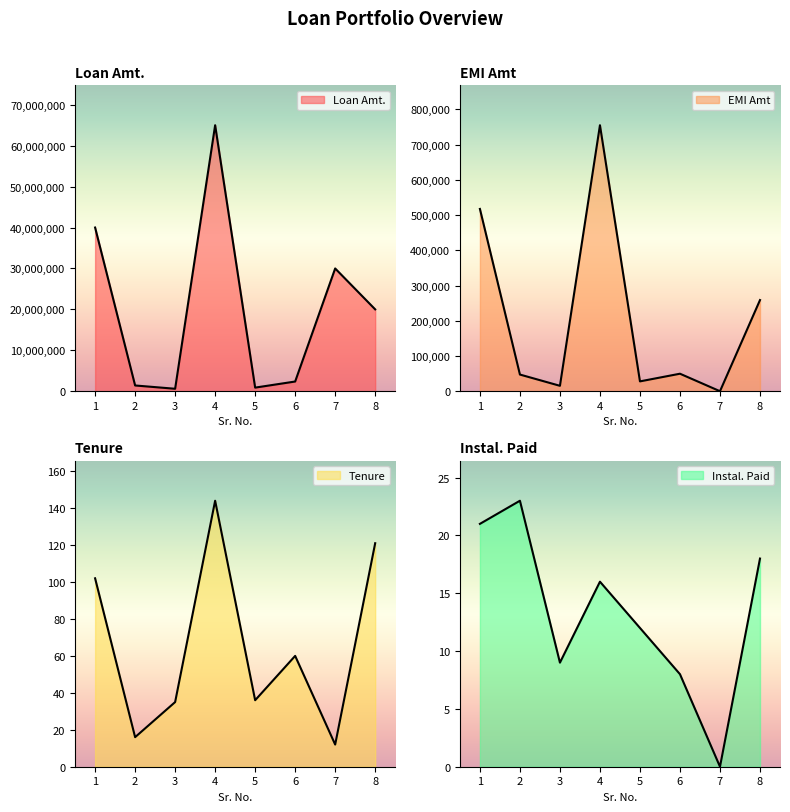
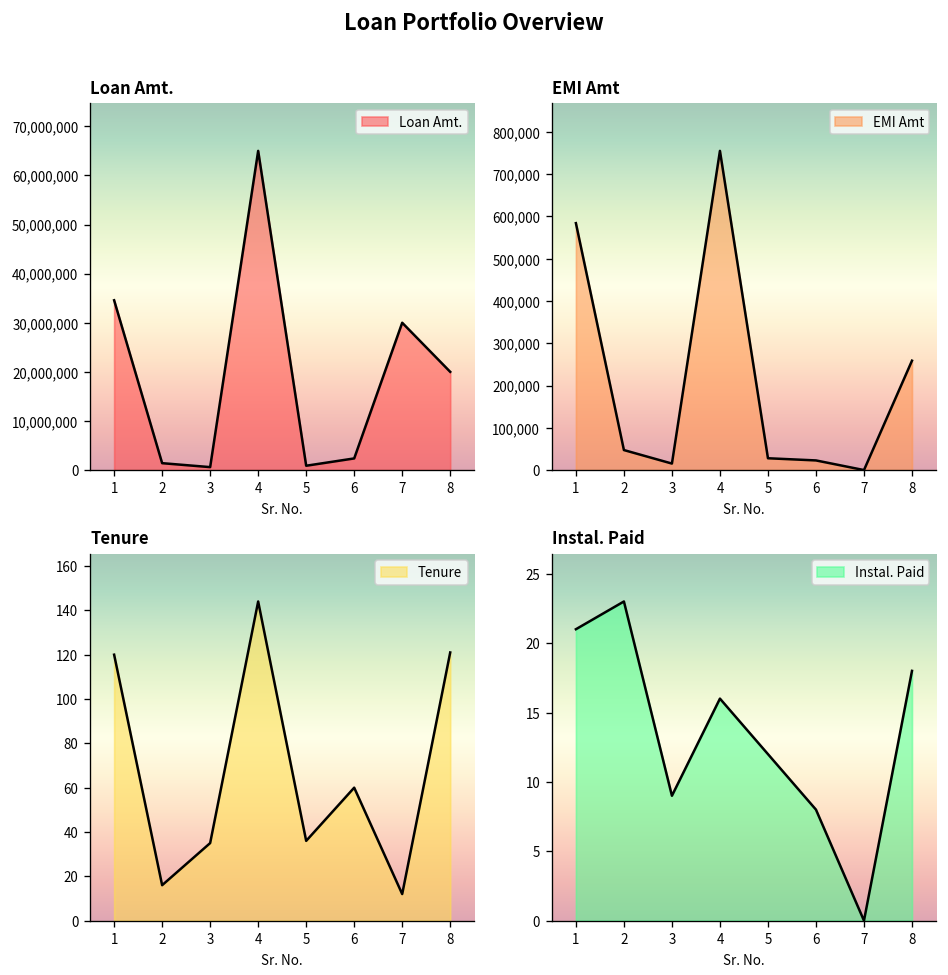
Loan Amt., 1: 40,000,000 -> 35,000,000
EMI Amt, 1: 520,000 -> 580,000
EMI Amt, 6: 50,000 -> 20,000
Tenure, 1: 102 -> 120
